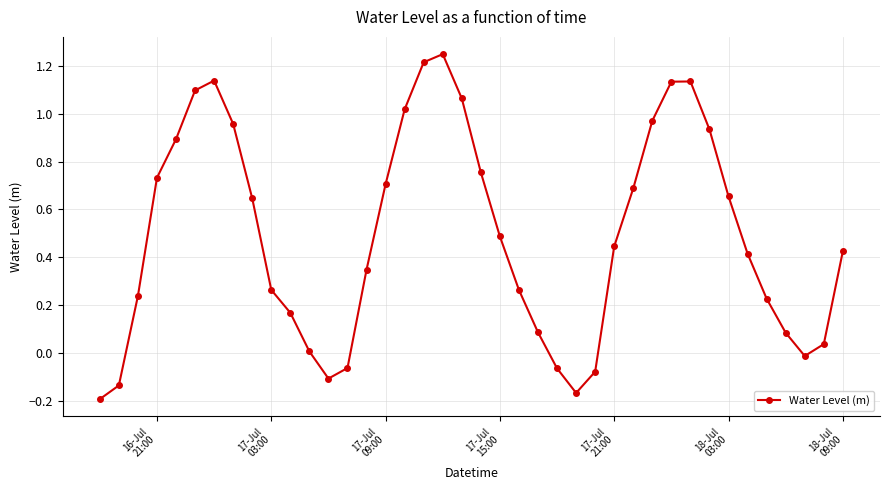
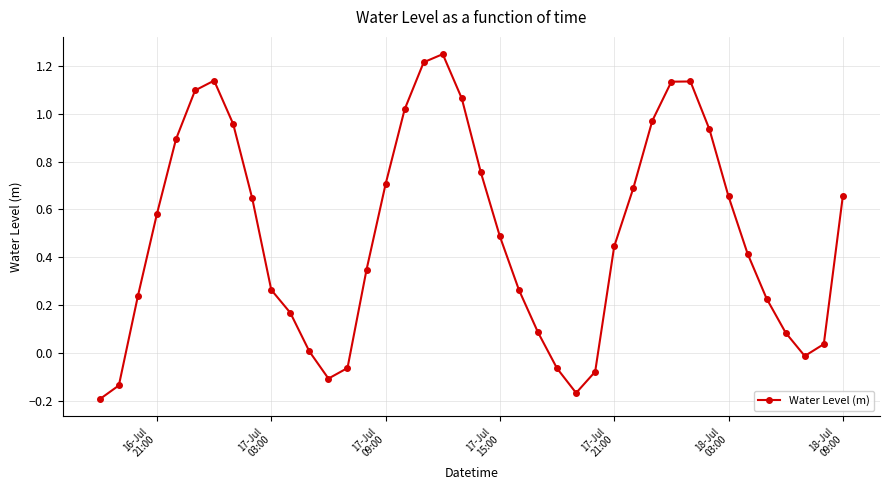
16-Jul 21:00: 0.73 -> 0.58
18-Jul 09:00: 0.43 -> 0.66
